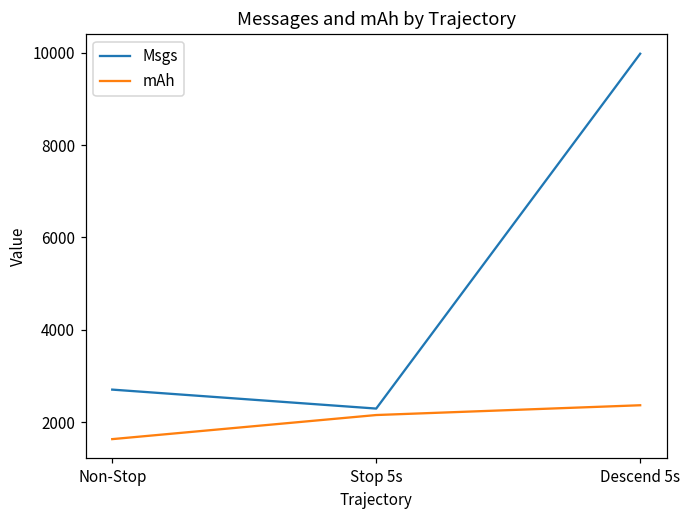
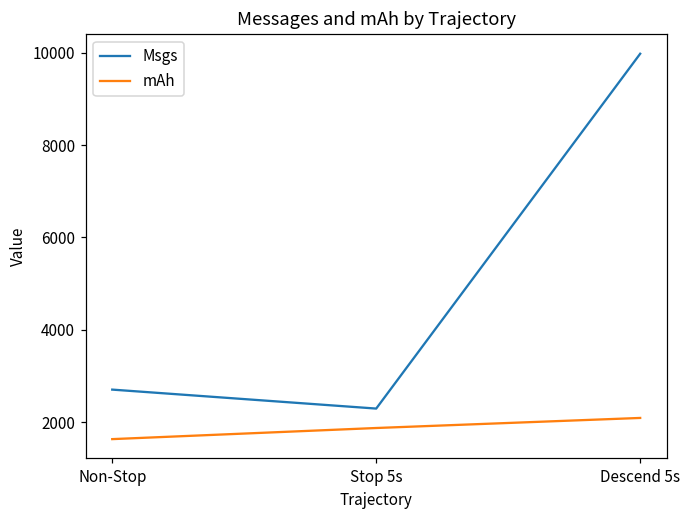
mAh, Stop 5s: 2200 -> 1900
mAh, Descend 5s: 2400 -> 2100
